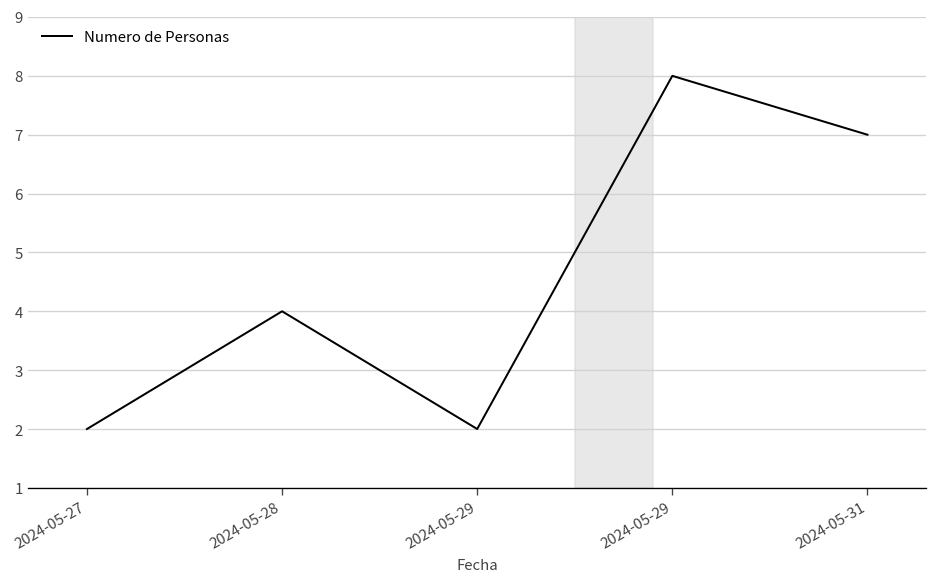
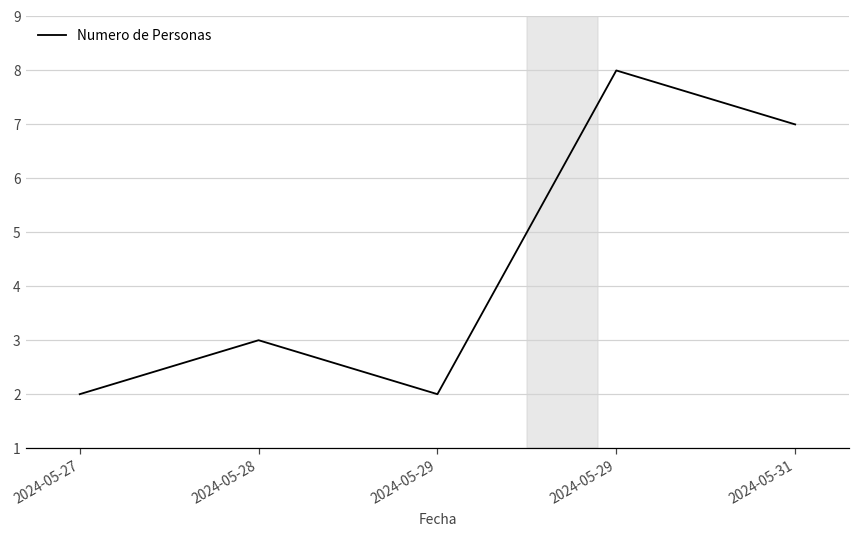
2024-05-28: 4 -> 3
